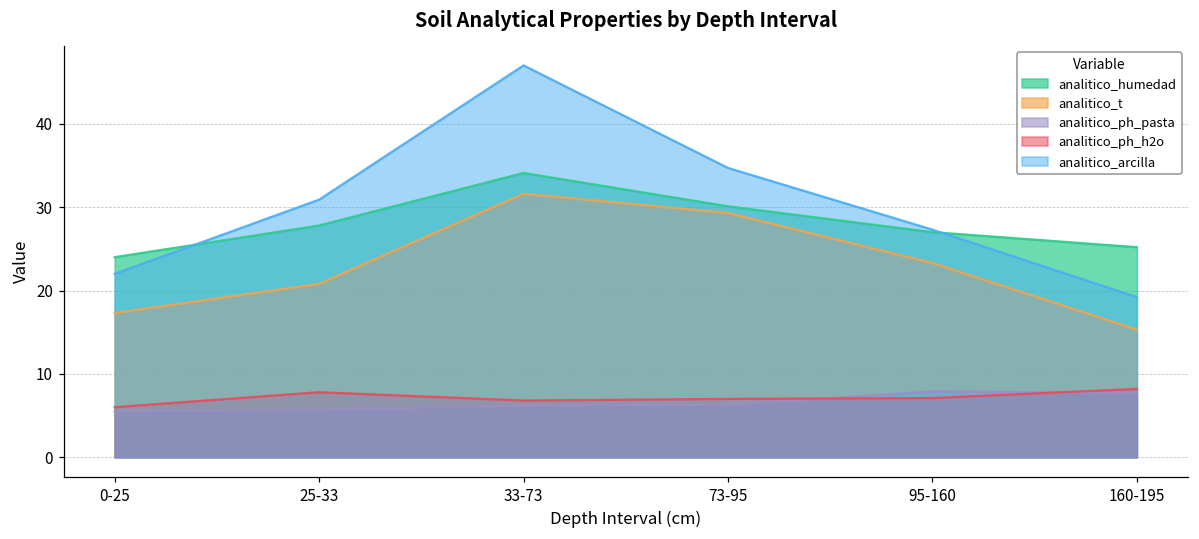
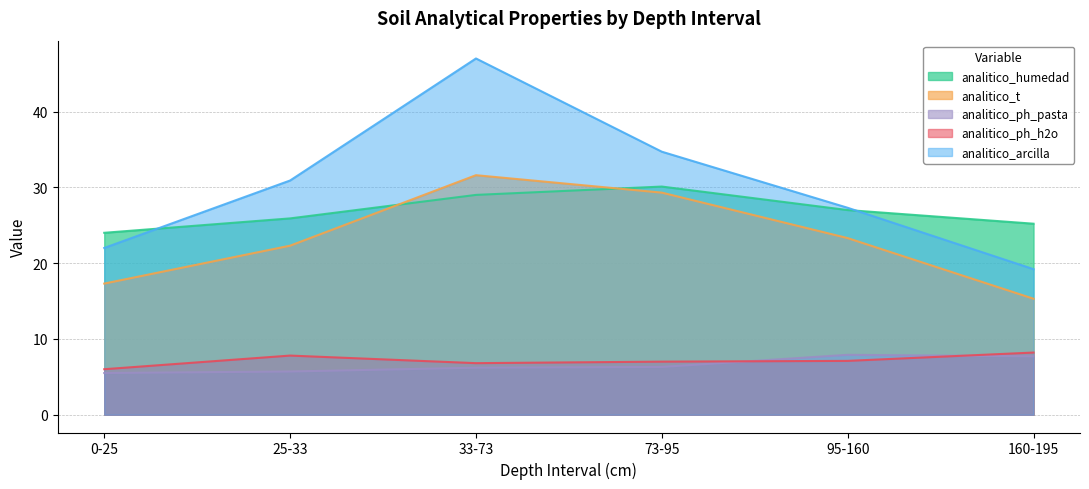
analitico_humedad, 25-33: 28 -> 26
analitico_t, 25-33: 21 -> 22
analitico_humedad, 33-73: 34 -> 29
